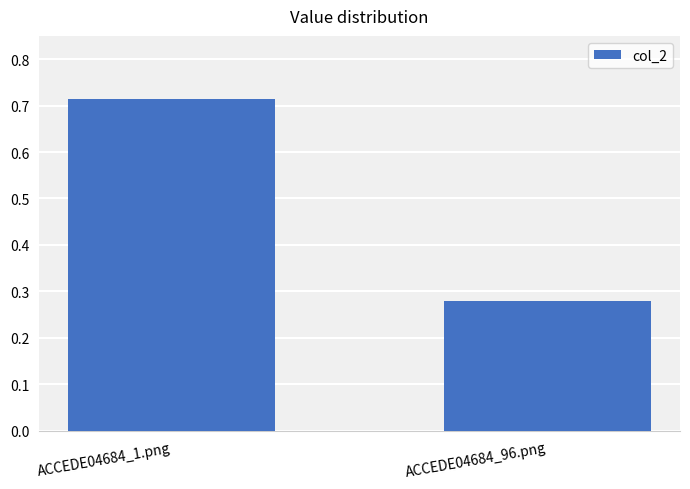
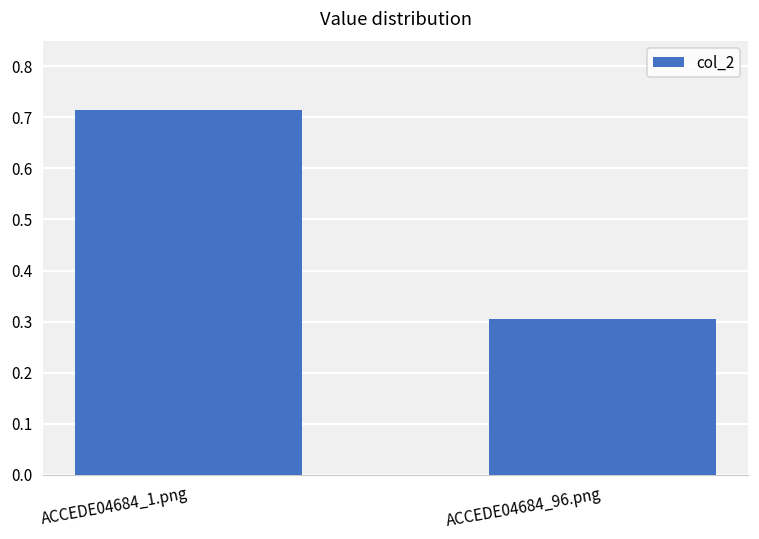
ACCEDE04684_96.png: 0.28 -> 0.30
